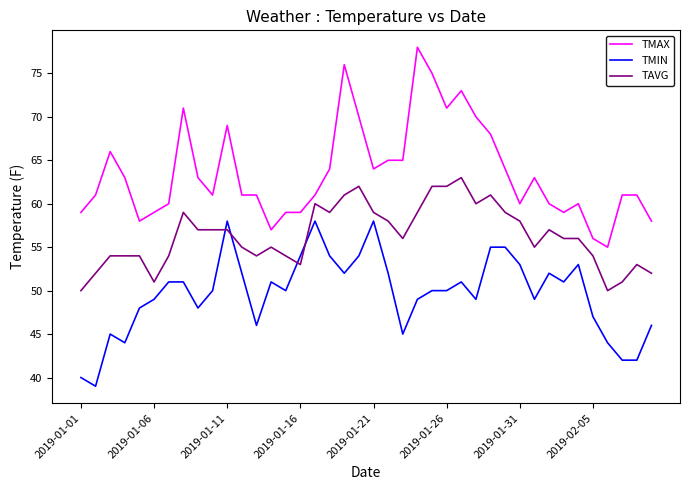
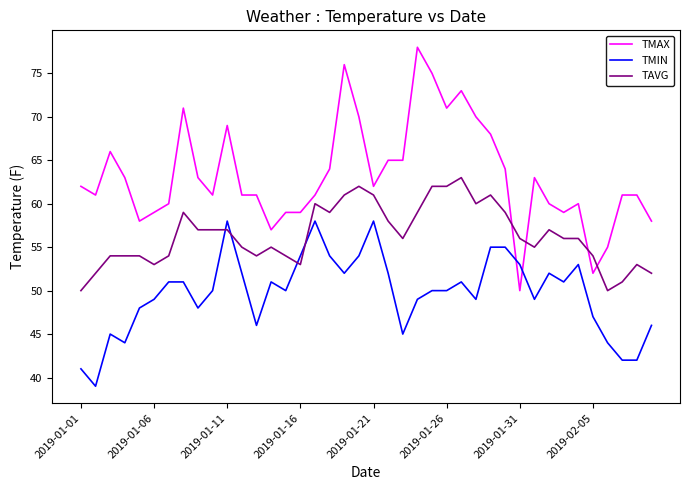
TMAX, 2019-01-01: 59 -> 62
TMIN, 2019-01-01: 40 -> 41
TAVG, 2019-01-06: 51 -> 53
TMAX, 2019-01-21: 64 -> 62
TAVG, 2019-01-21: 59 -> 61
TMAX, 2019-01-31: 60 -> 50
TAVG, 2019-01-31: 58 -> 56
TMAX, 2019-02-05: 56 -> 52
